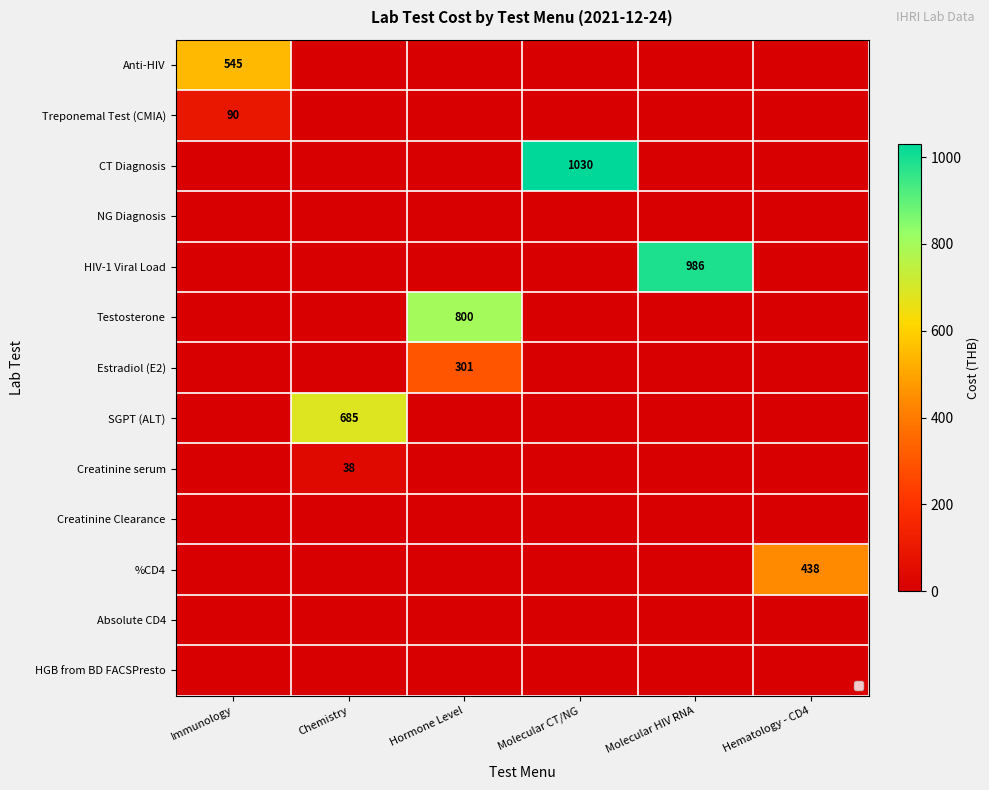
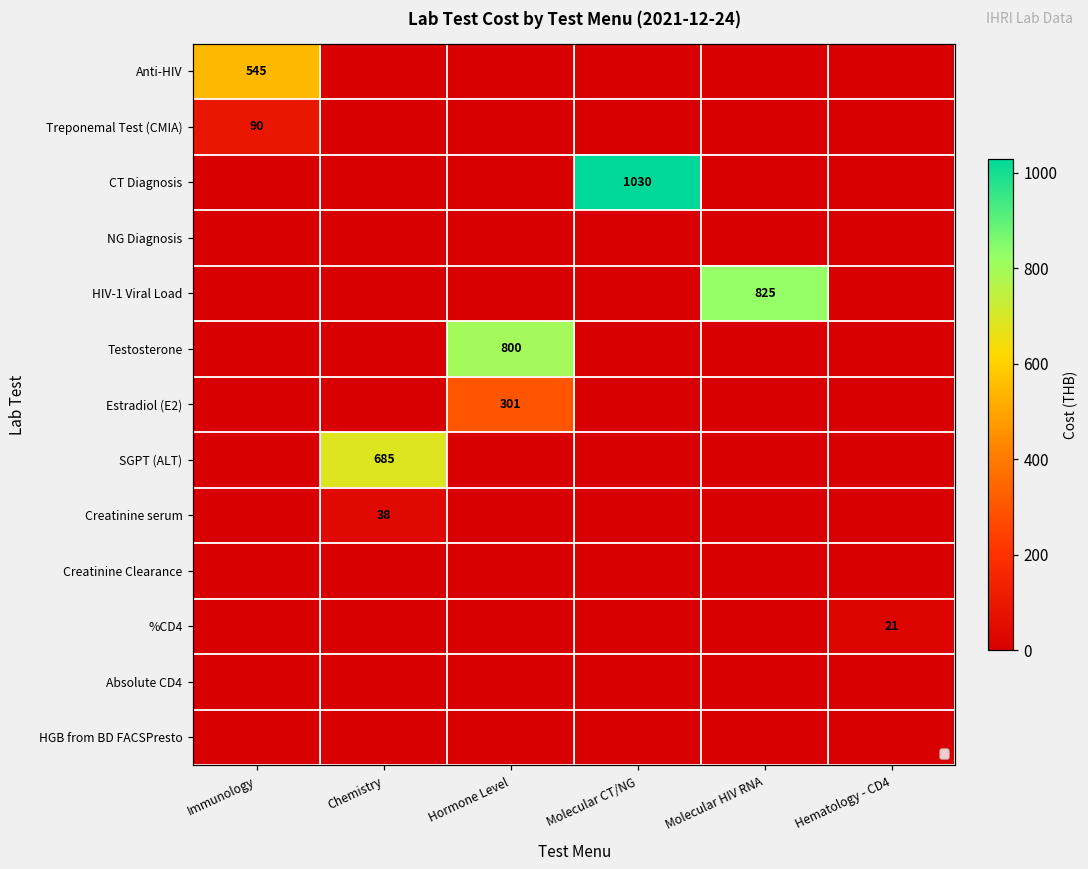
HIV-1 Viral Load, Molecular HIV RNA: 986 -> 825
%CD4, Hematology - CD4: 438 -> 21
